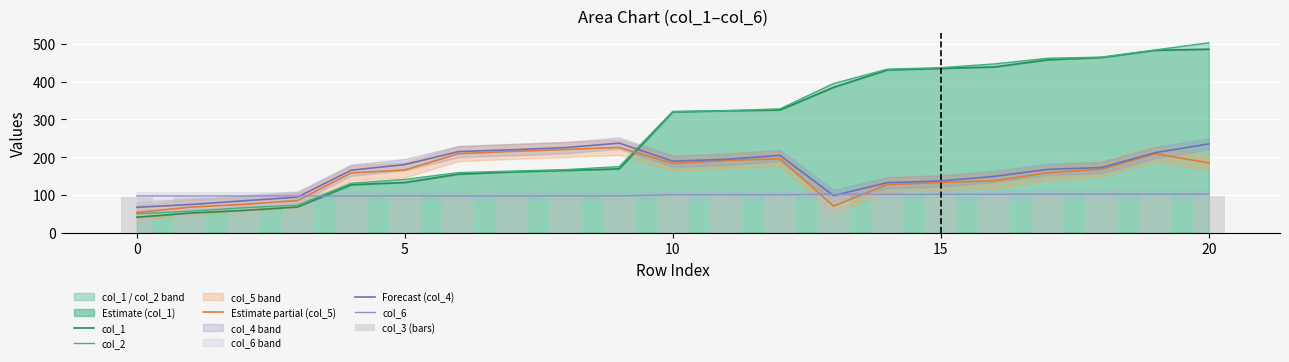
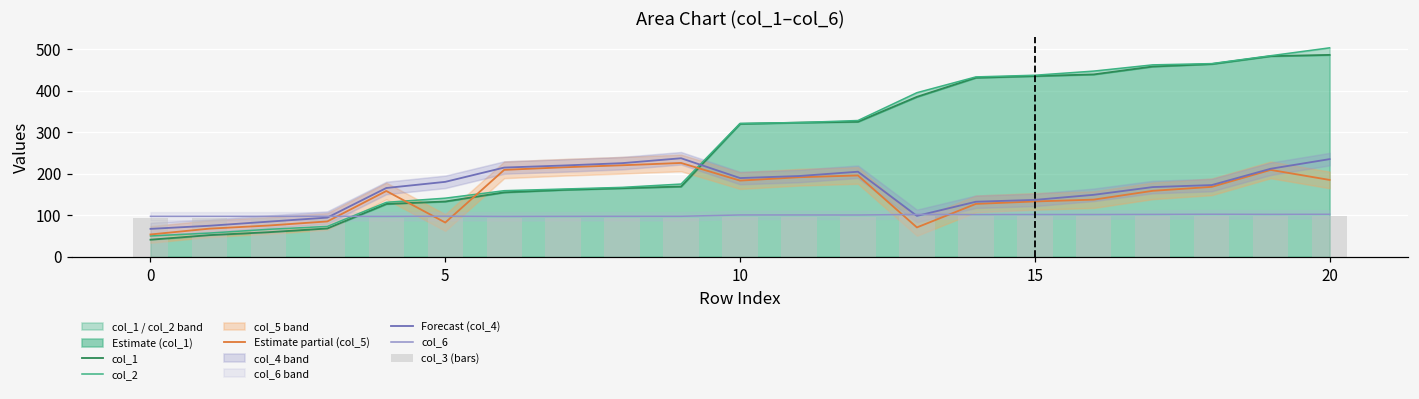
Estimate partial (col_5), 5: 170 -> 80
